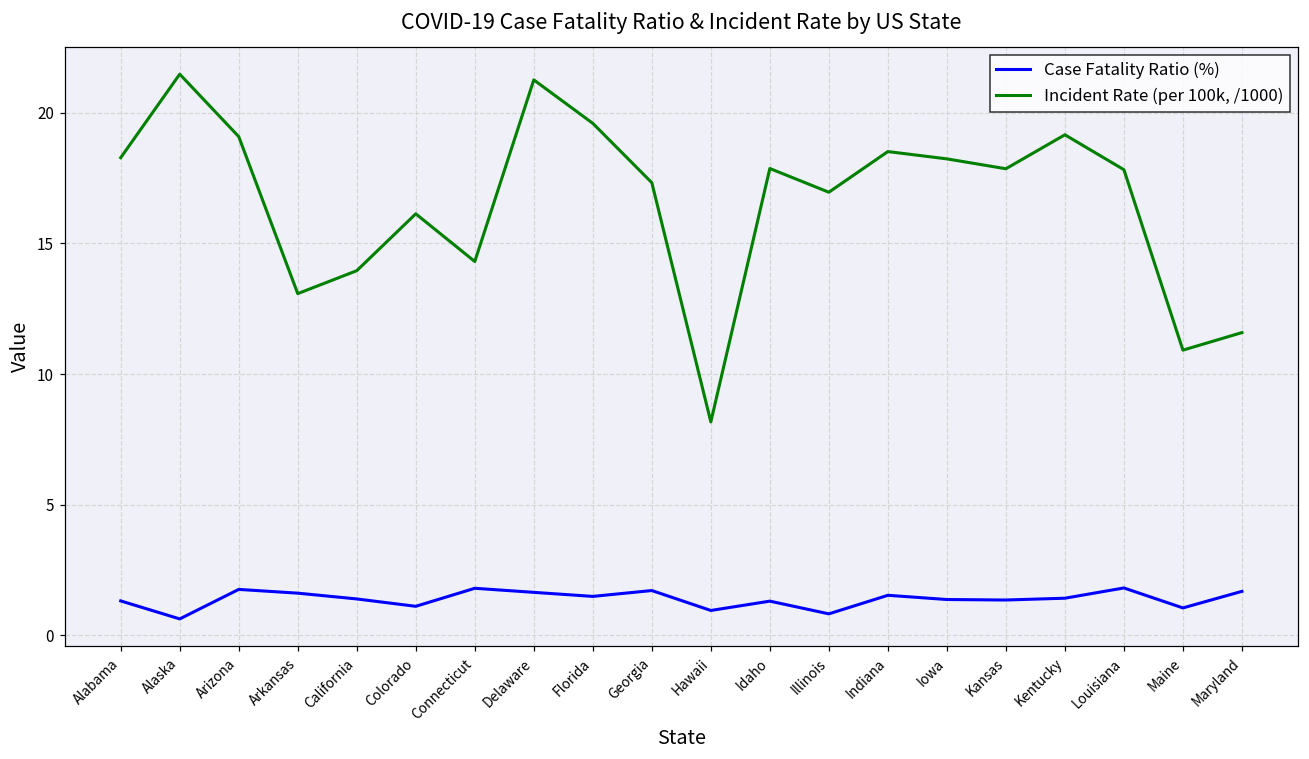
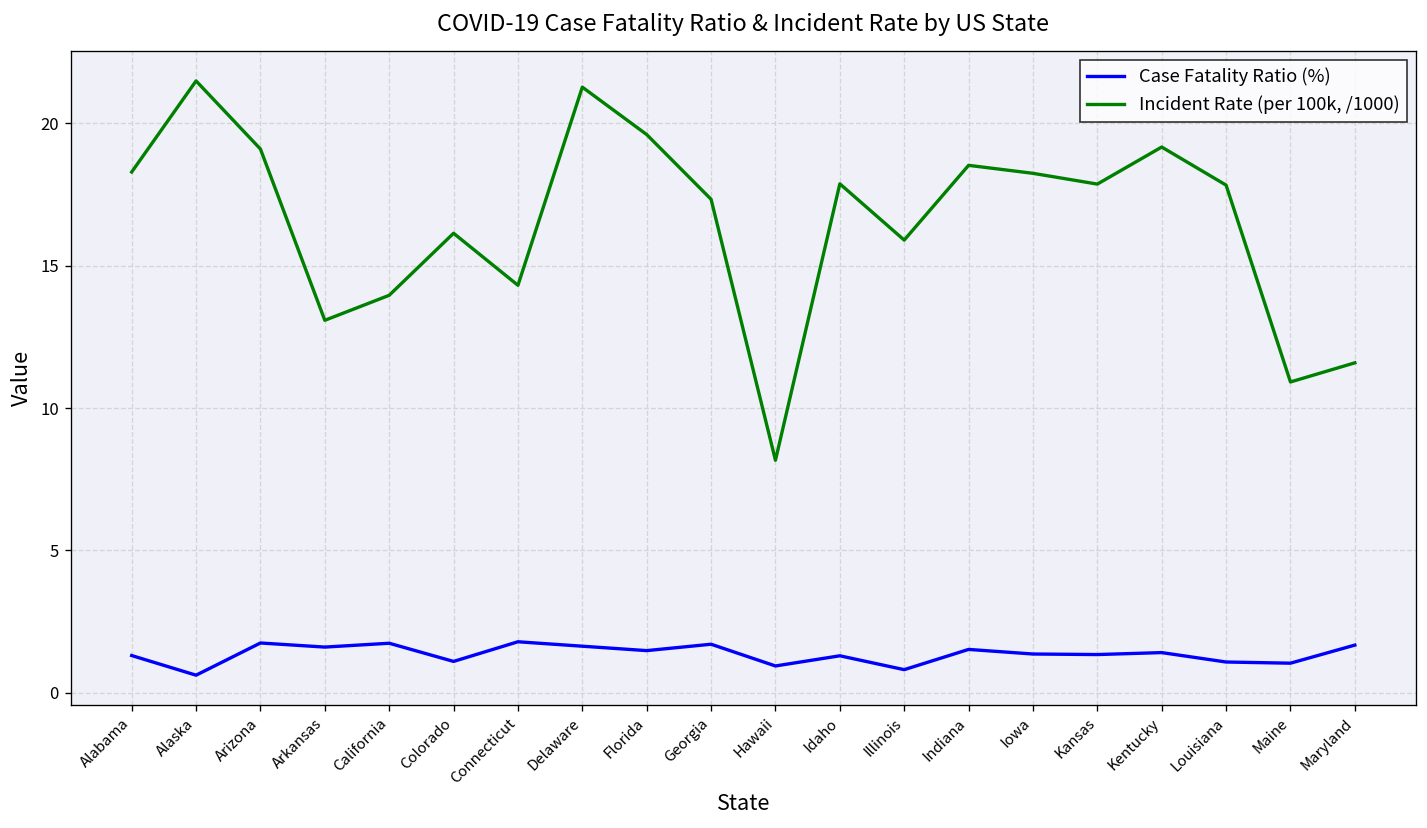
Case Fatality Ratio (%), California: 1.4 -> 1.7
Incident Rate (per 100k, /1000), Illinois: 17.0 -> 15.9
Case Fatality Ratio (%), Louisiana: 1.8 -> 1.1
